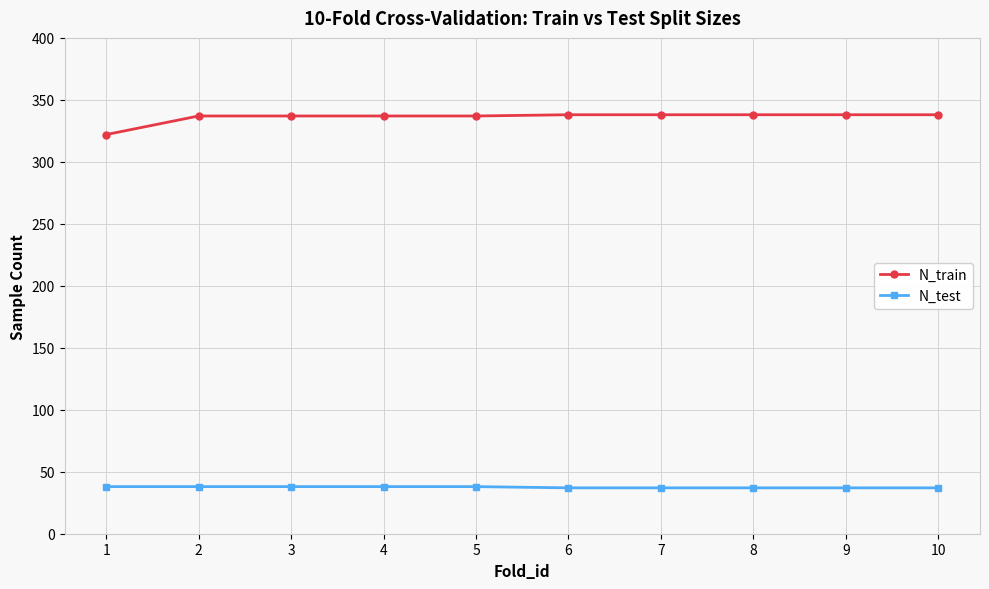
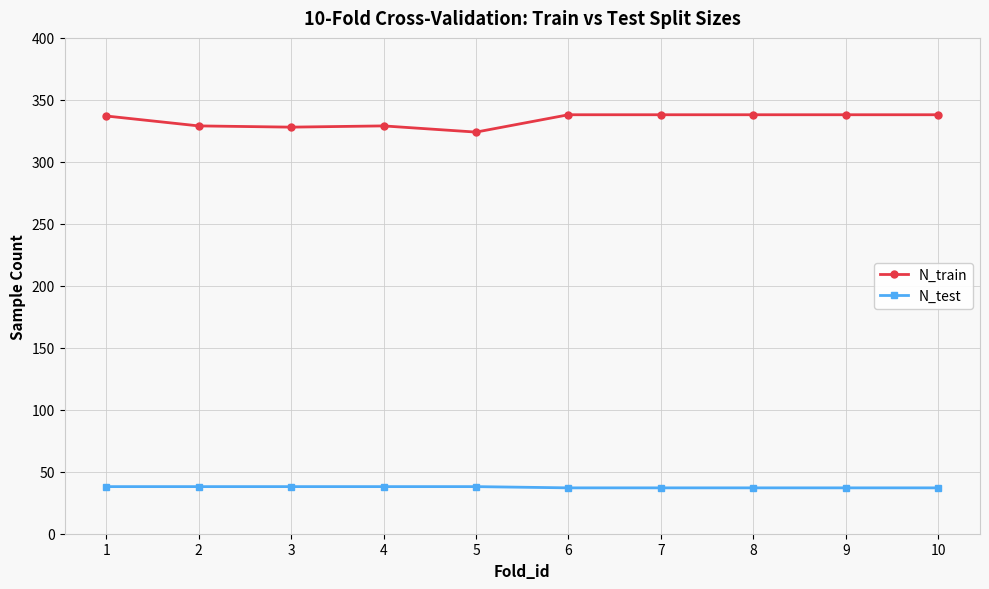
N_train, 1: 322 -> 337
N_train, 2: 337 -> 329
N_train, 3: 337 -> 328
N_train, 4: 337 -> 329
N_train, 5: 337 -> 324
